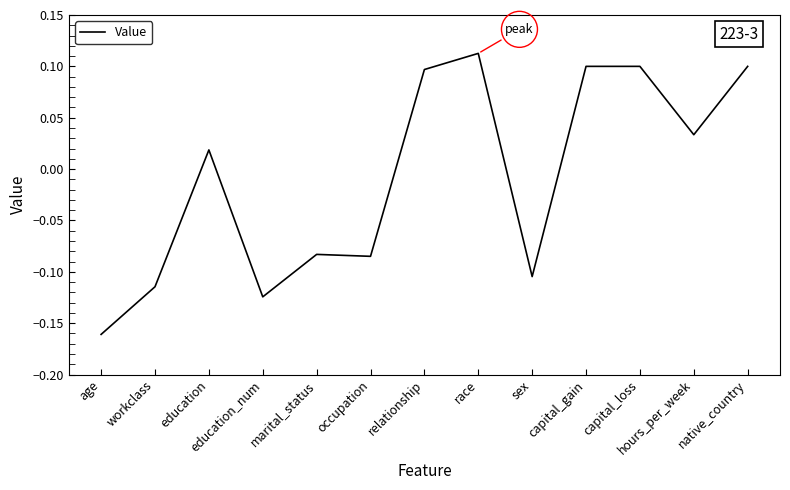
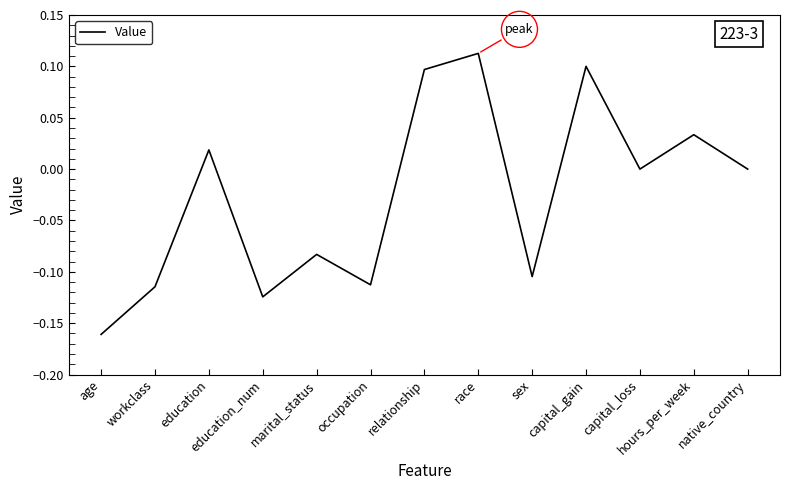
occupation: -0.085 -> -0.113
capital_loss: 0.1 -> 0.0
native_country: 0.1 -> 0.0
